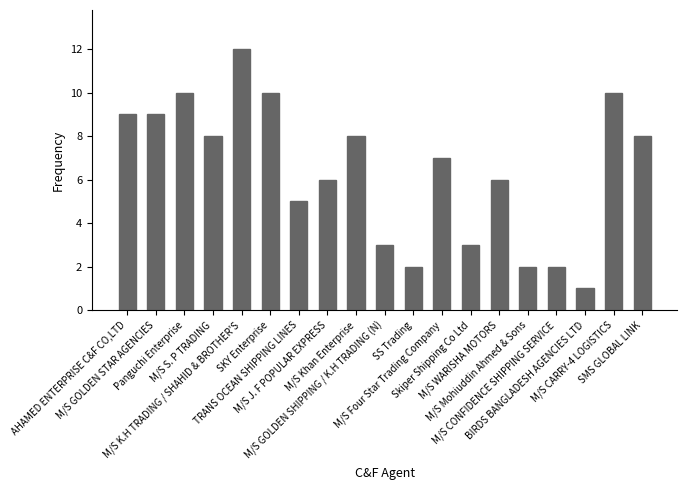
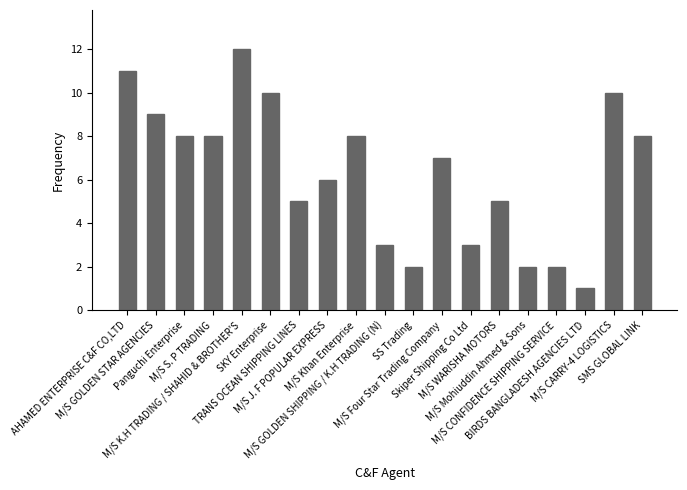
AHAMED ENTERPRISE C&F CO,LTD: 9 -> 11
Panguchi Enterprise: 10 -> 8
M/S WARISHA MOTORS: 6 -> 5
